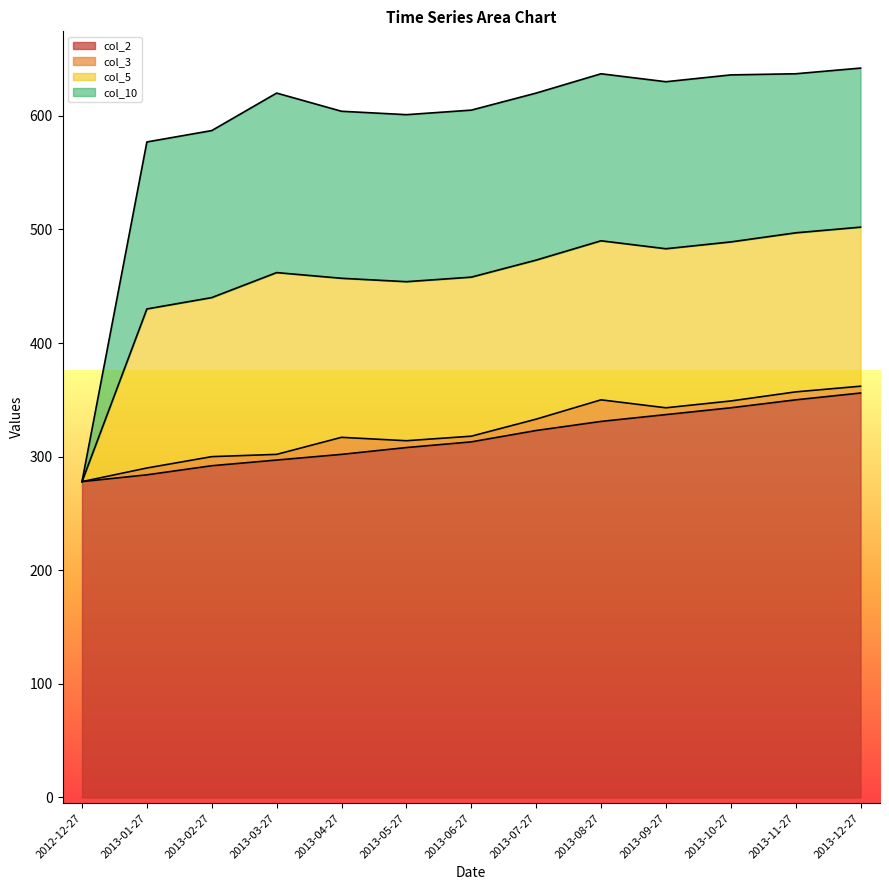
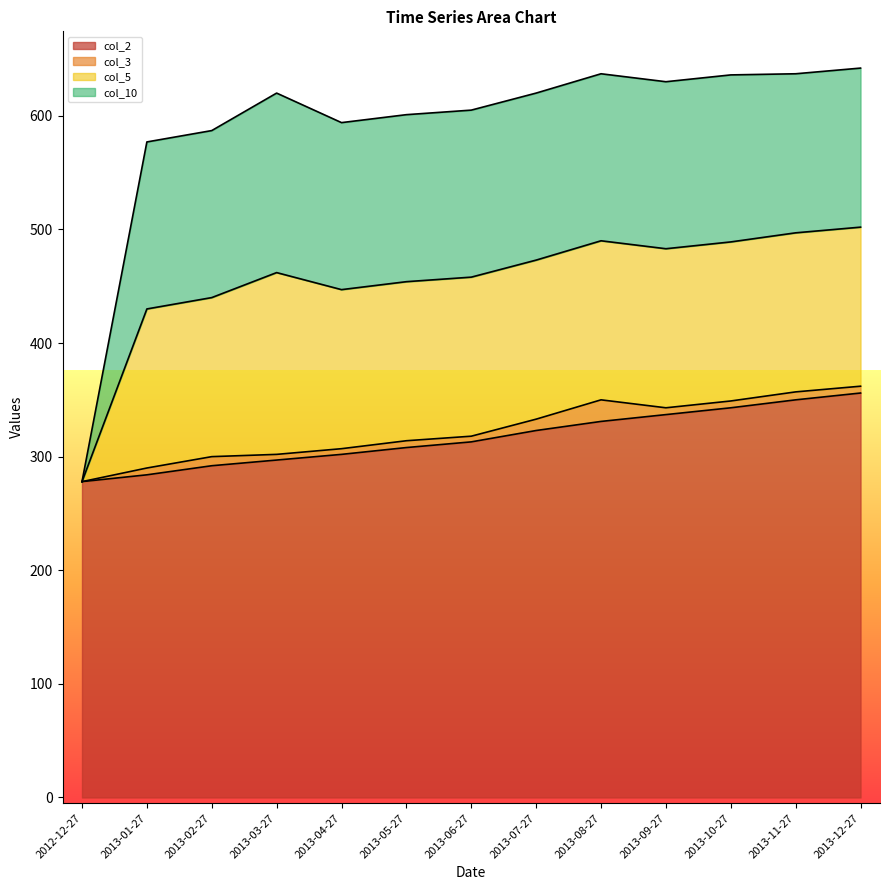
col_3, 2013-04-27: 15 -> 5
